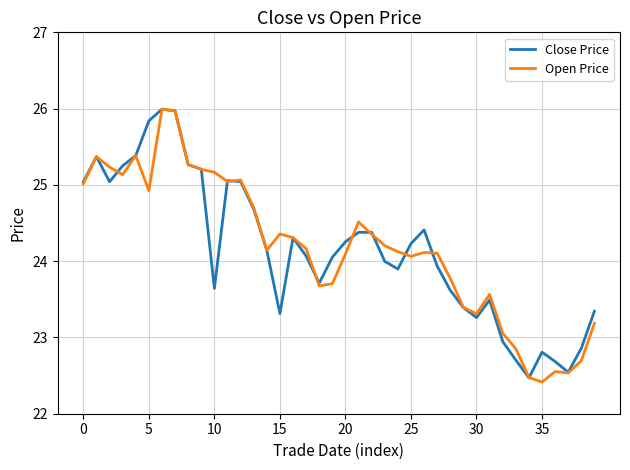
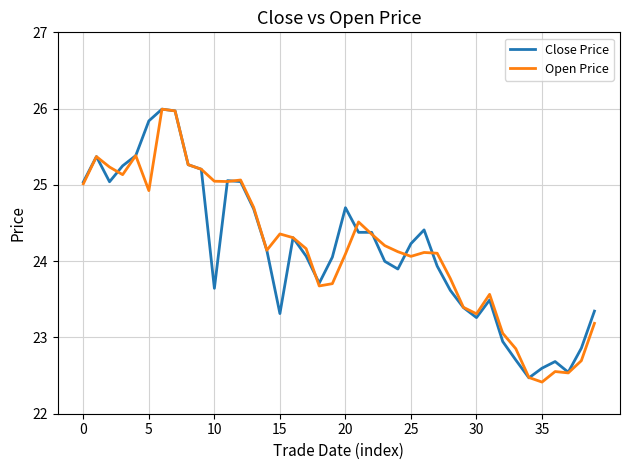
Open Price, 10: 25.2 -> 25.0
Close Price, 20: 24.3 -> 24.7
Close Price, 35: 22.8 -> 22.6
